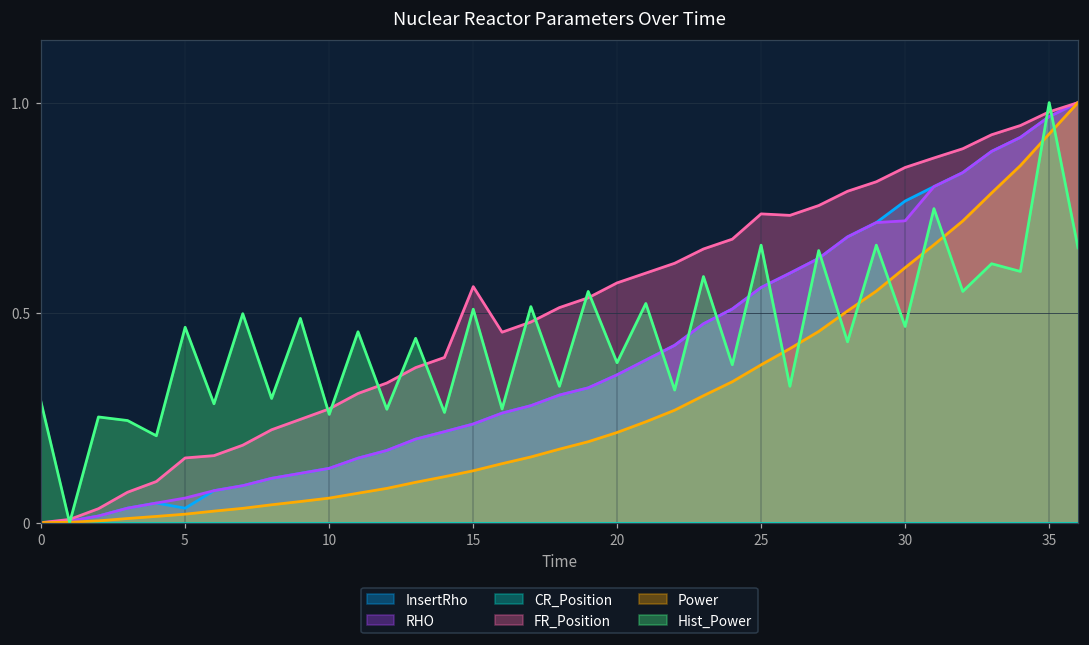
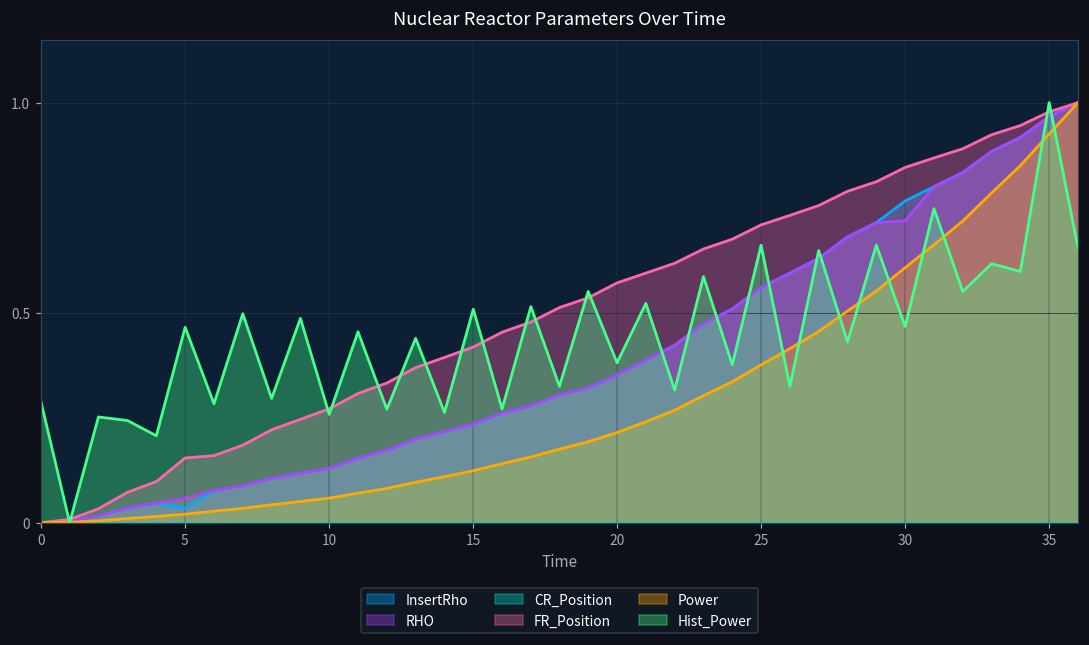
FR_Position, 15: 0.56 -> 0.42
FR_Position, 25: 0.74 -> 0.71
